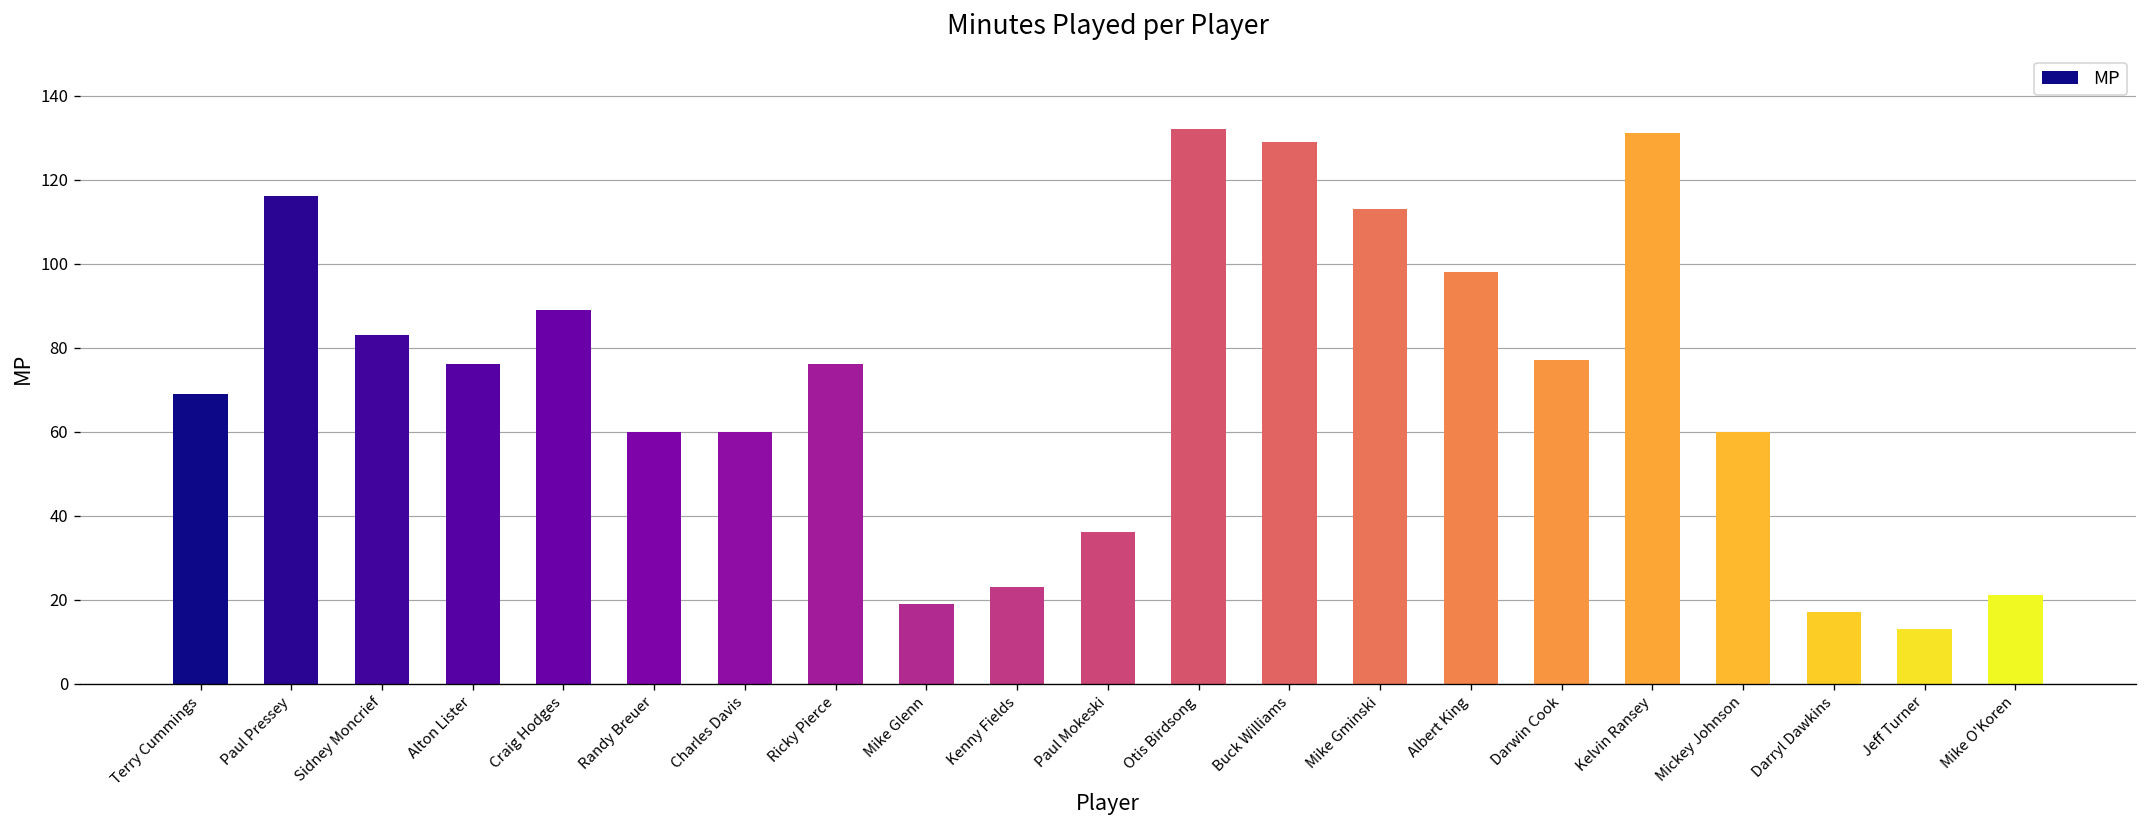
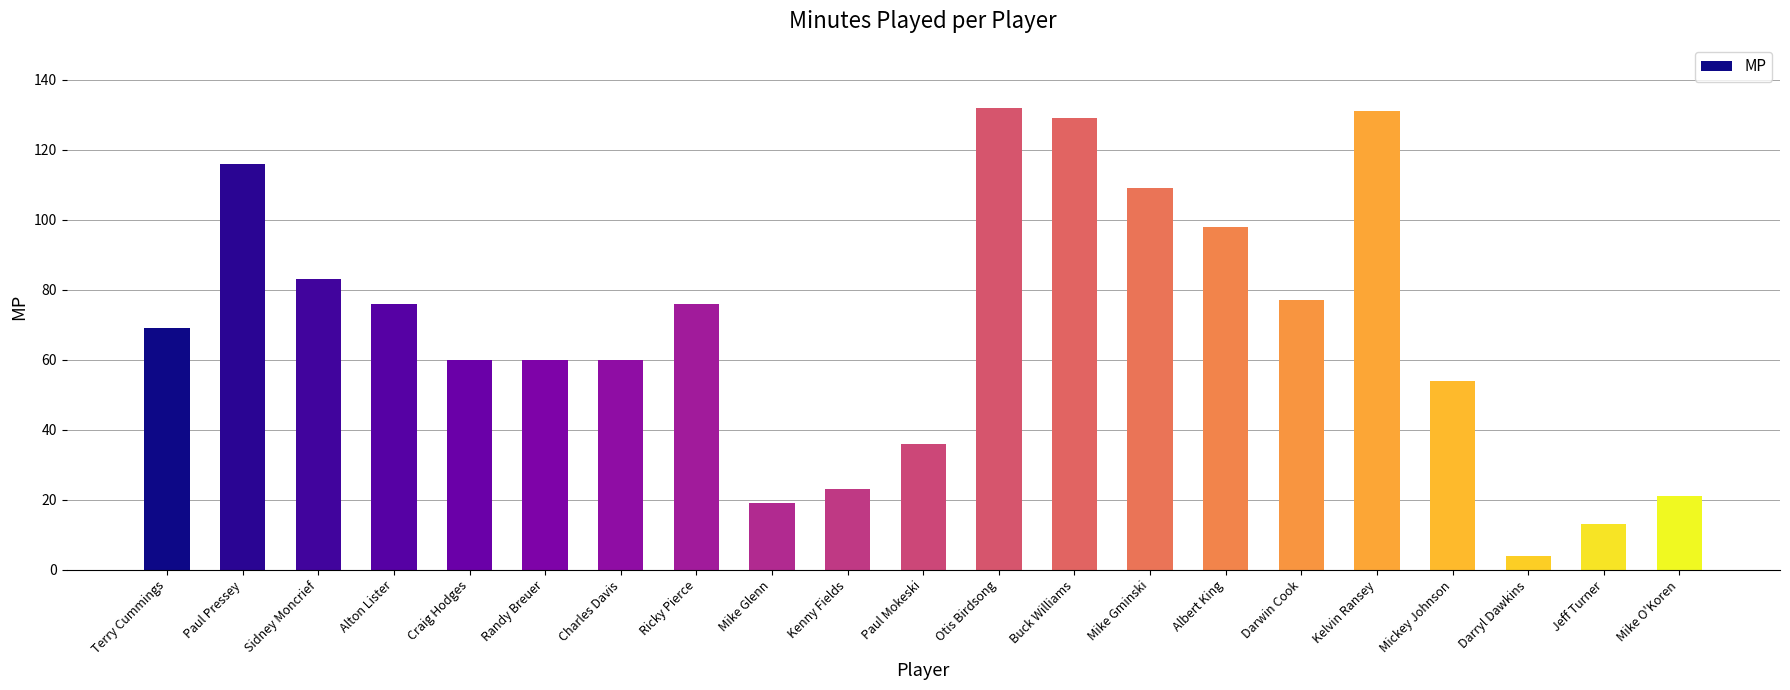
Craig Hodges: 89 -> 60
Mike Gminski: 113 -> 109
Mickey Johnson: 60 -> 54
Darryl Dawkins: 17 -> 4
